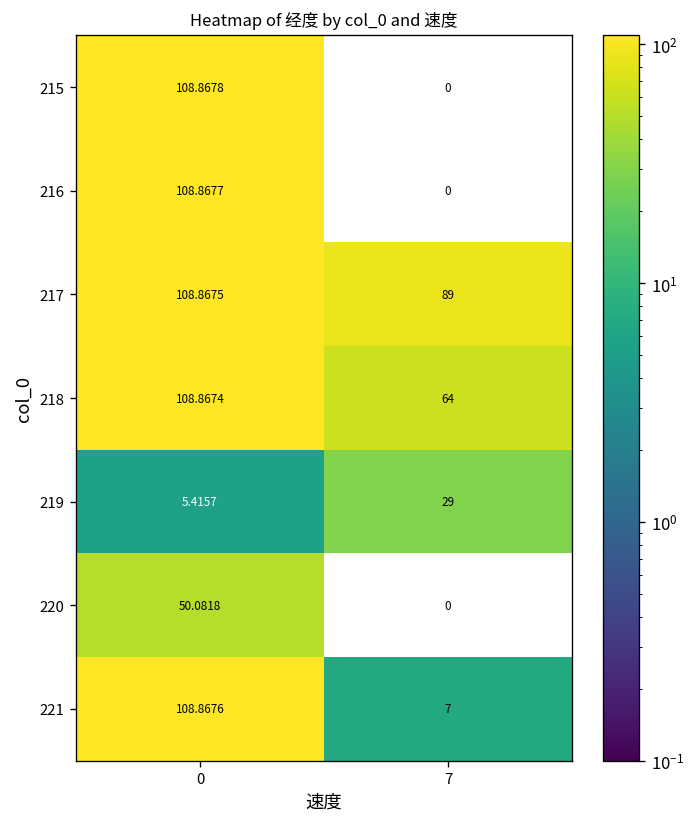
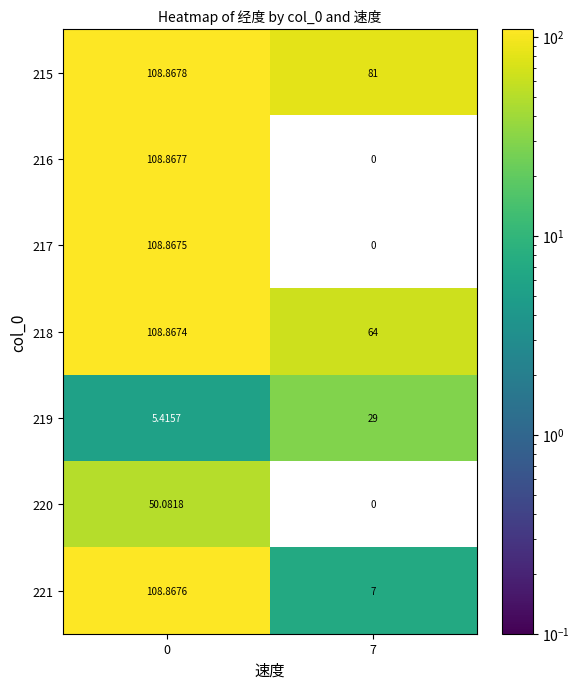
215, 7: 0 -> 81
217, 7: 89 -> 0
